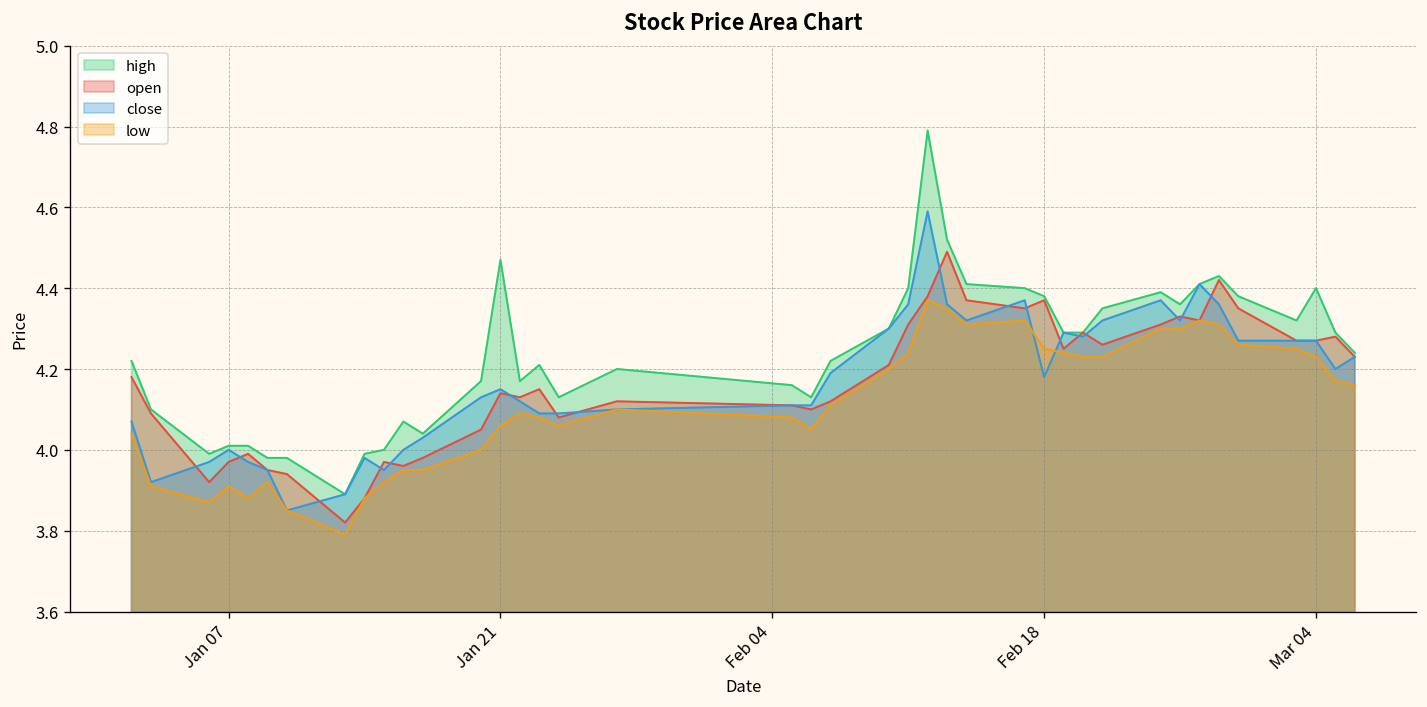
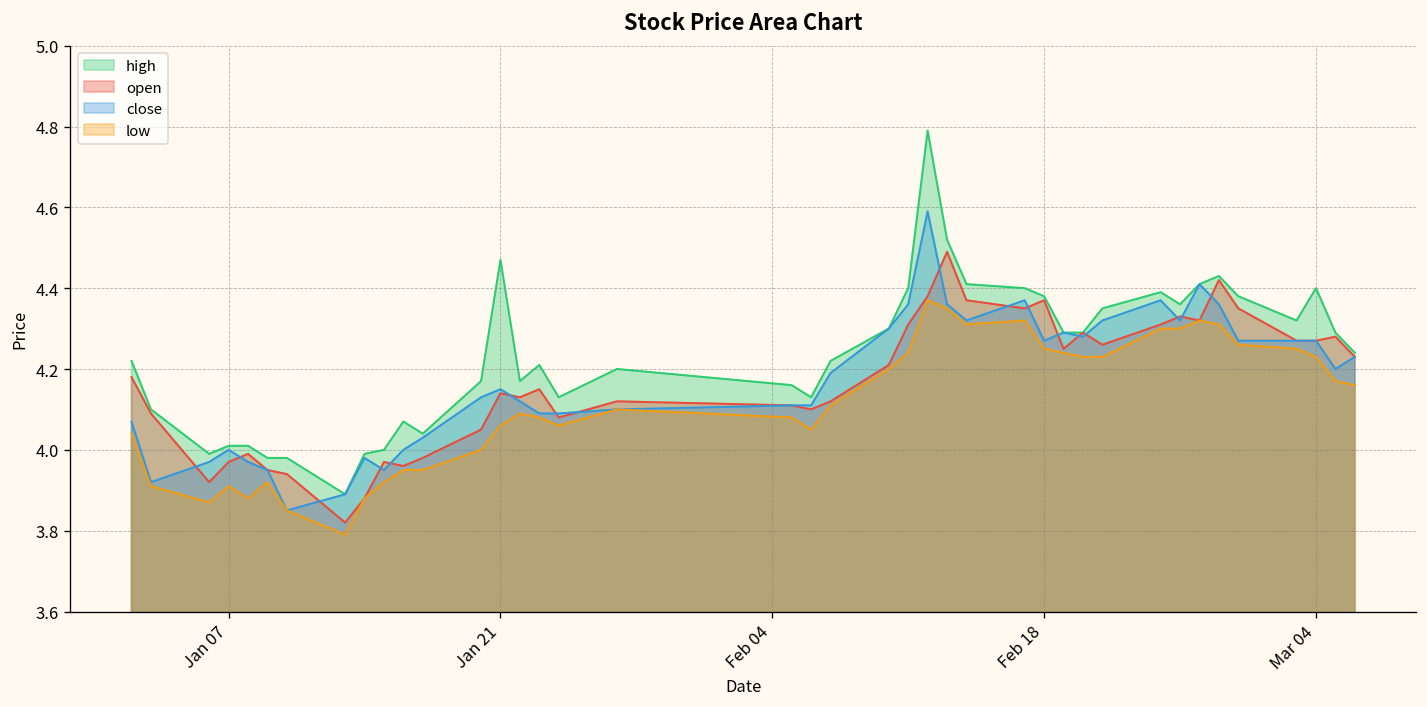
close, Feb 18: 4.18 -> 4.27
